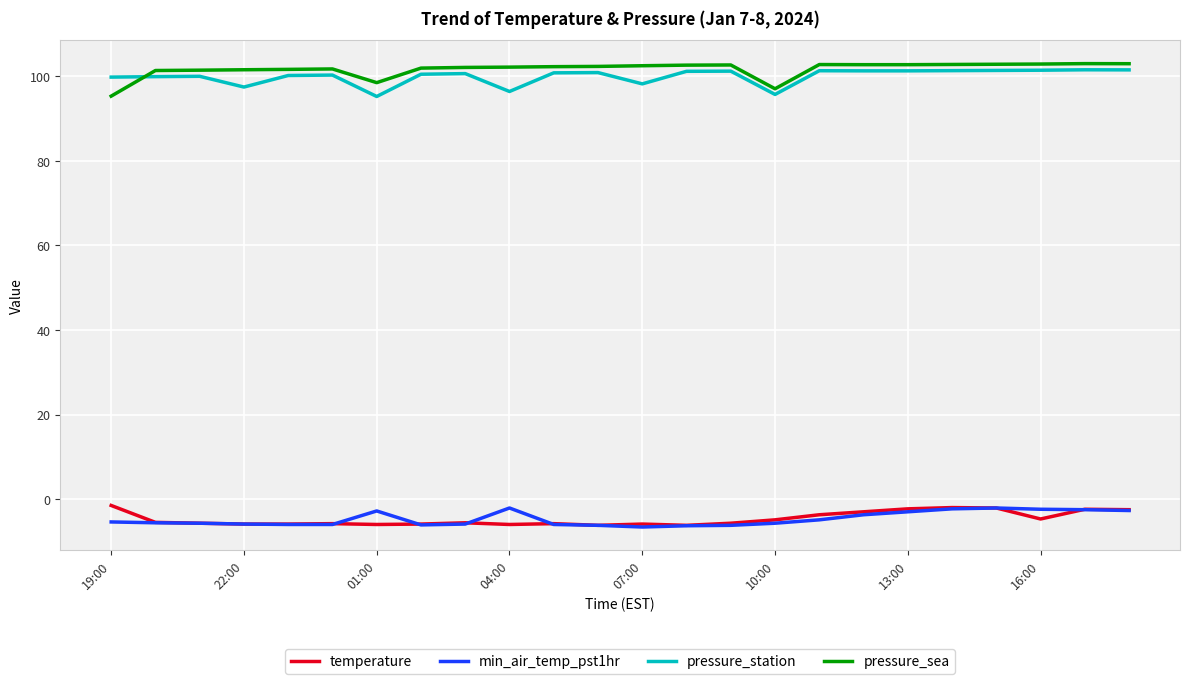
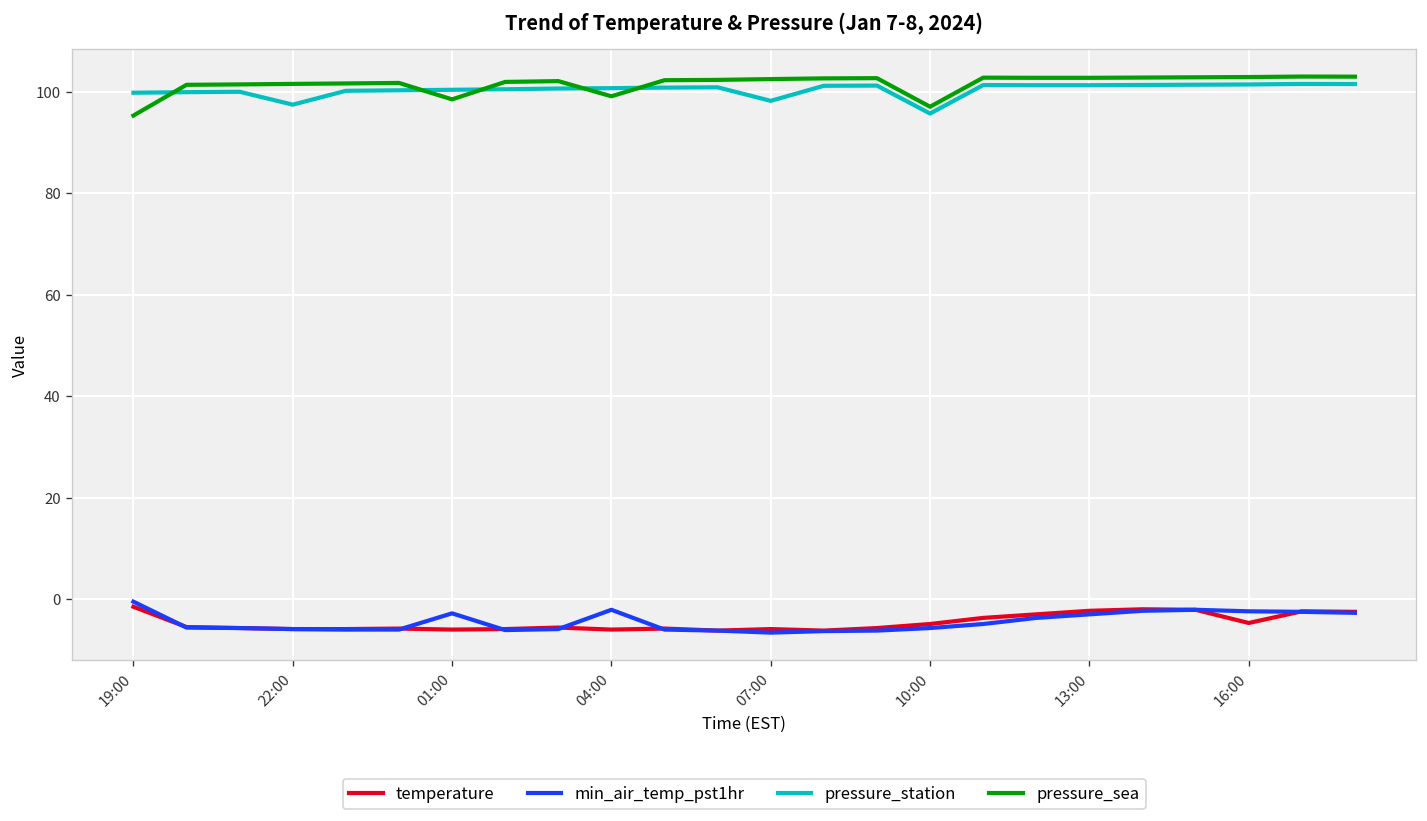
min_air_temp_pst1hr, 19:00: -5 -> -1
pressure_station, 01:00: 95 -> 100
pressure_station, 04:00: 96 -> 101
pressure_sea, 04:00: 102 -> 99
